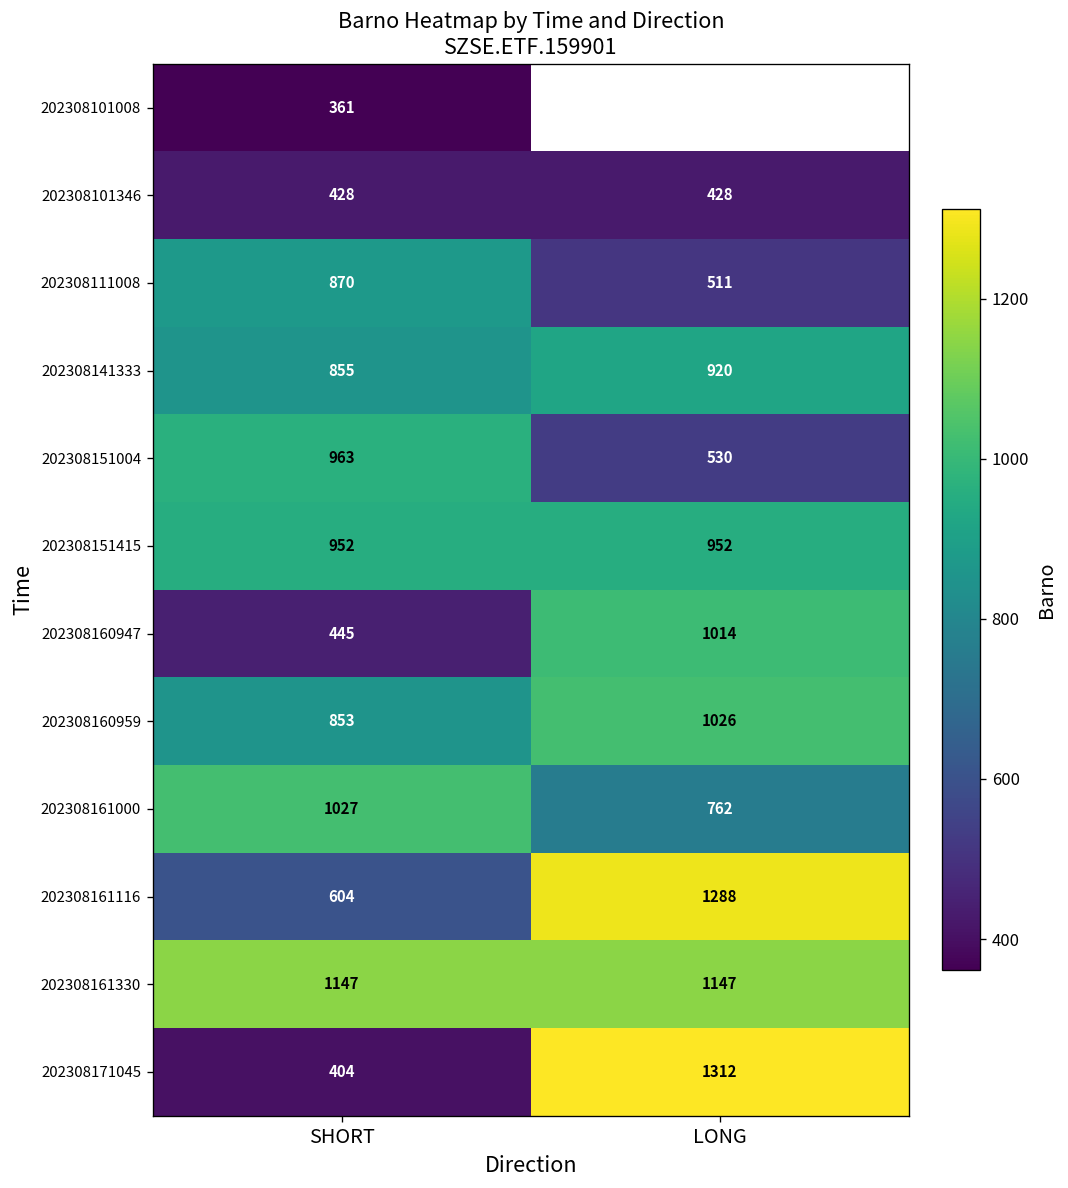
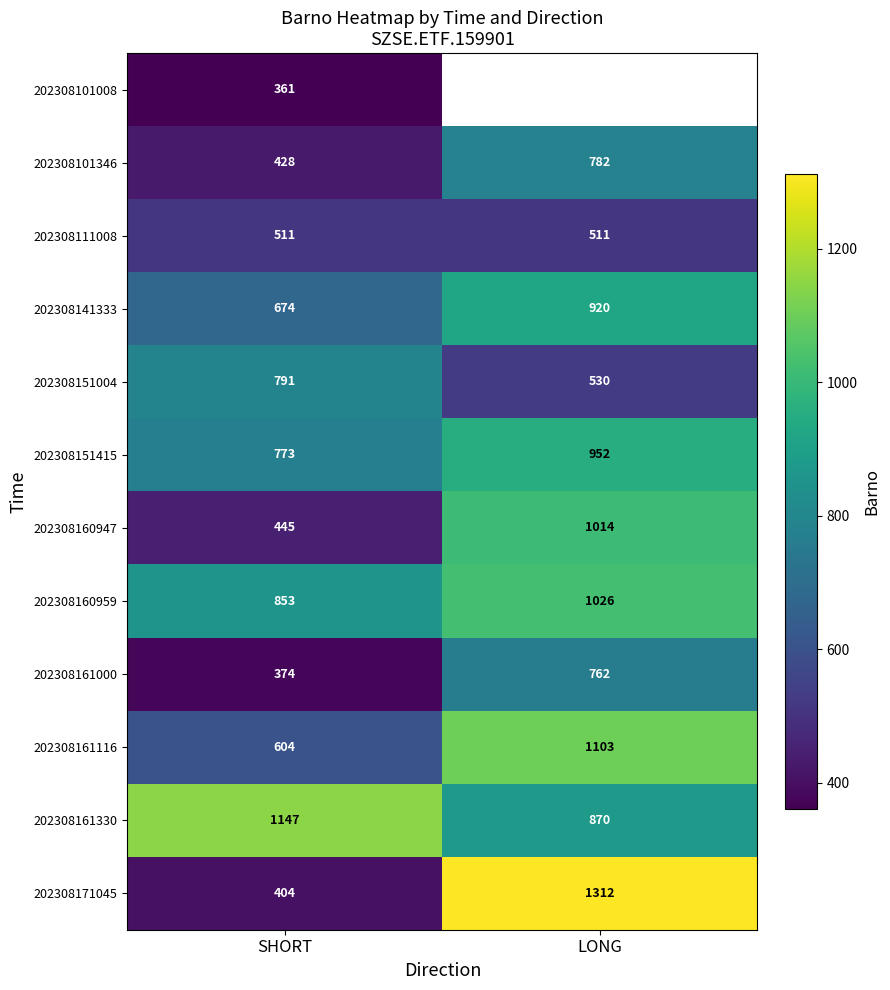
202308101346, LONG: 428 -> 782
202308111008, SHORT: 870 -> 511
202308141333, SHORT: 855 -> 674
202308151004, SHORT: 963 -> 791
202308151415, SHORT: 952 -> 773
202308161000, SHORT: 1027 -> 374
202308161116, LONG: 1288 -> 1103
202308161330, LONG: 1147 -> 870
